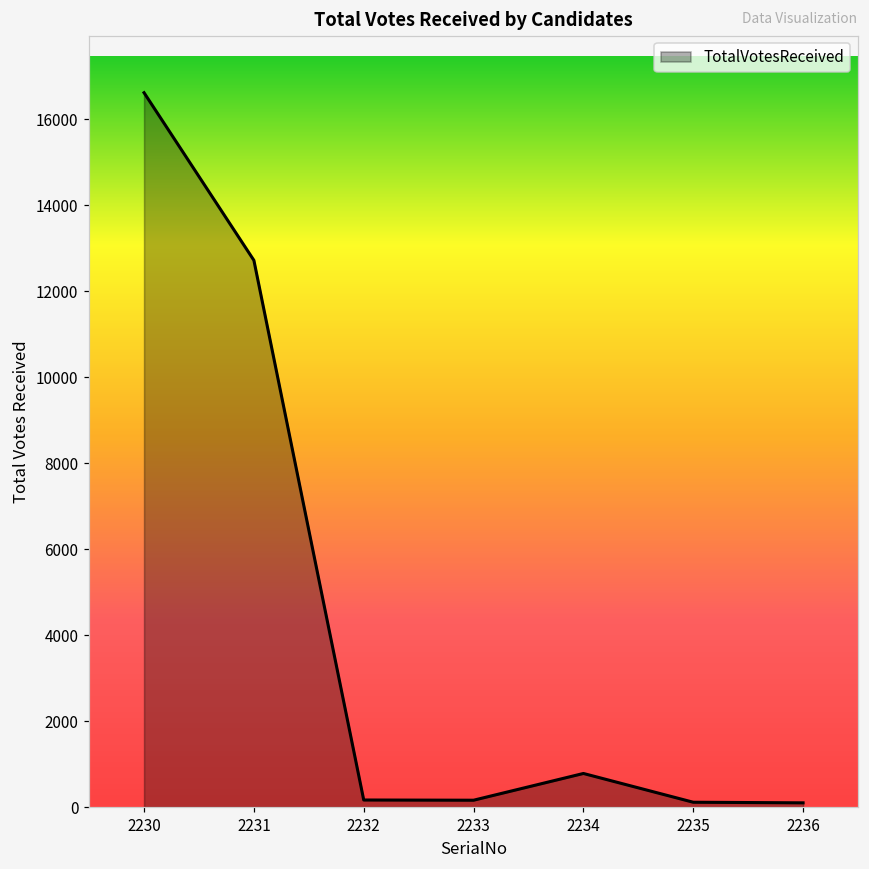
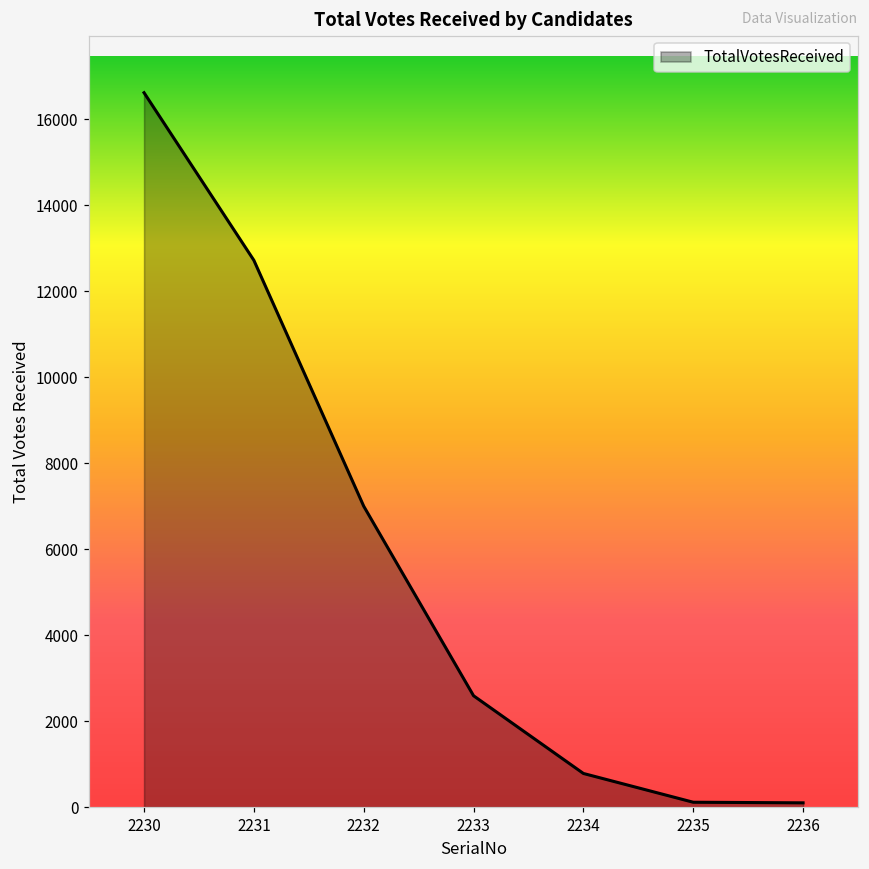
2232: 200 -> 7000
2233: 200 -> 2600
